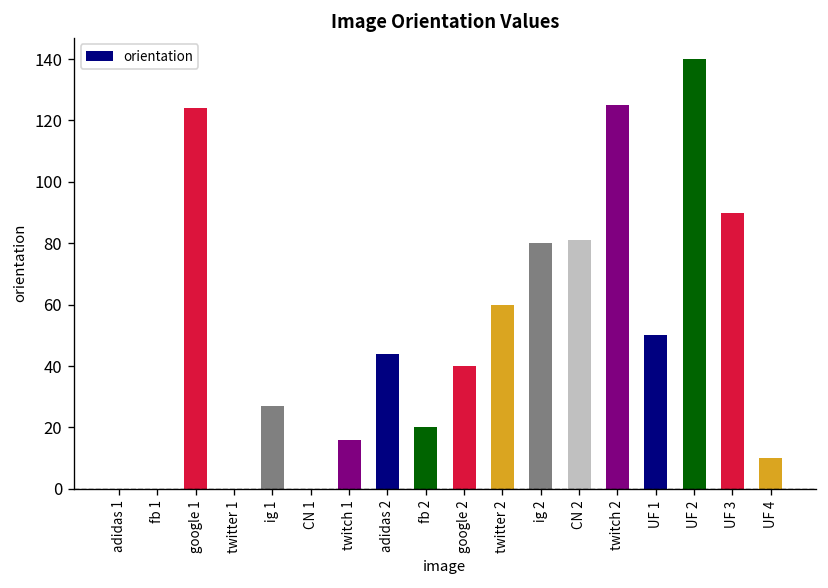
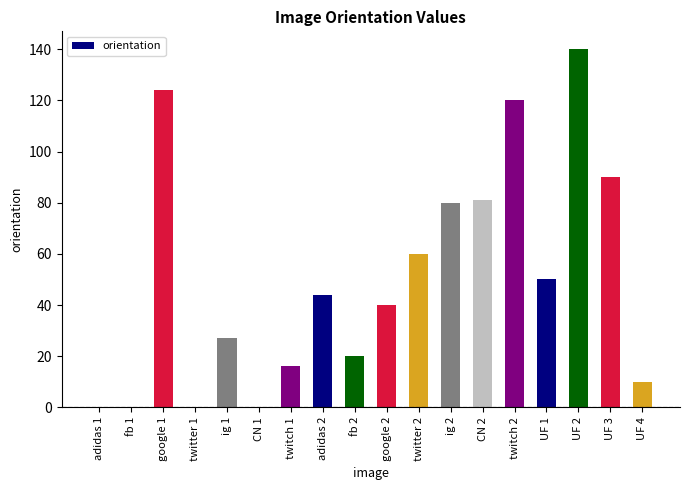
twitch 2: 125 -> 120
